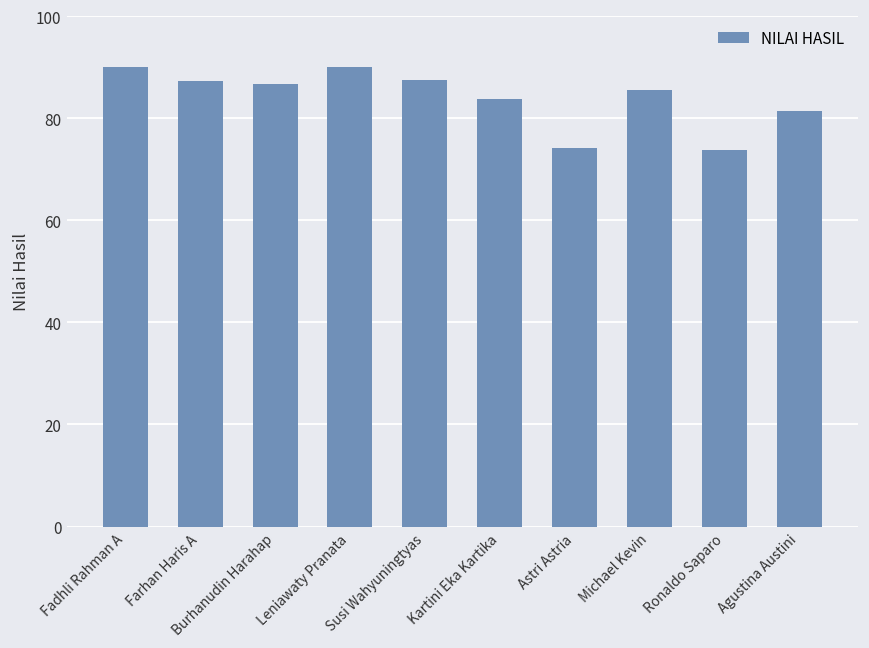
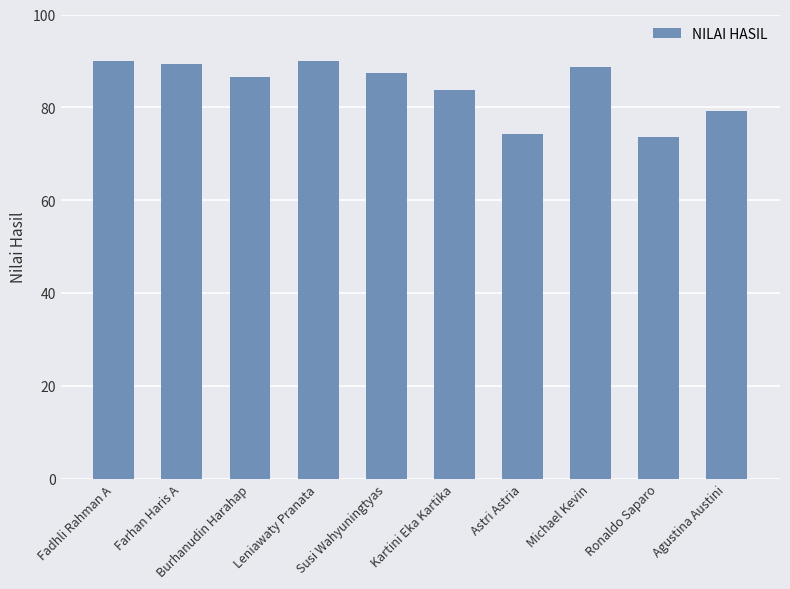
Farhan Haris A: 87 -> 89
Michael Kevin: 86 -> 89
Agustina Austini: 81 -> 79
